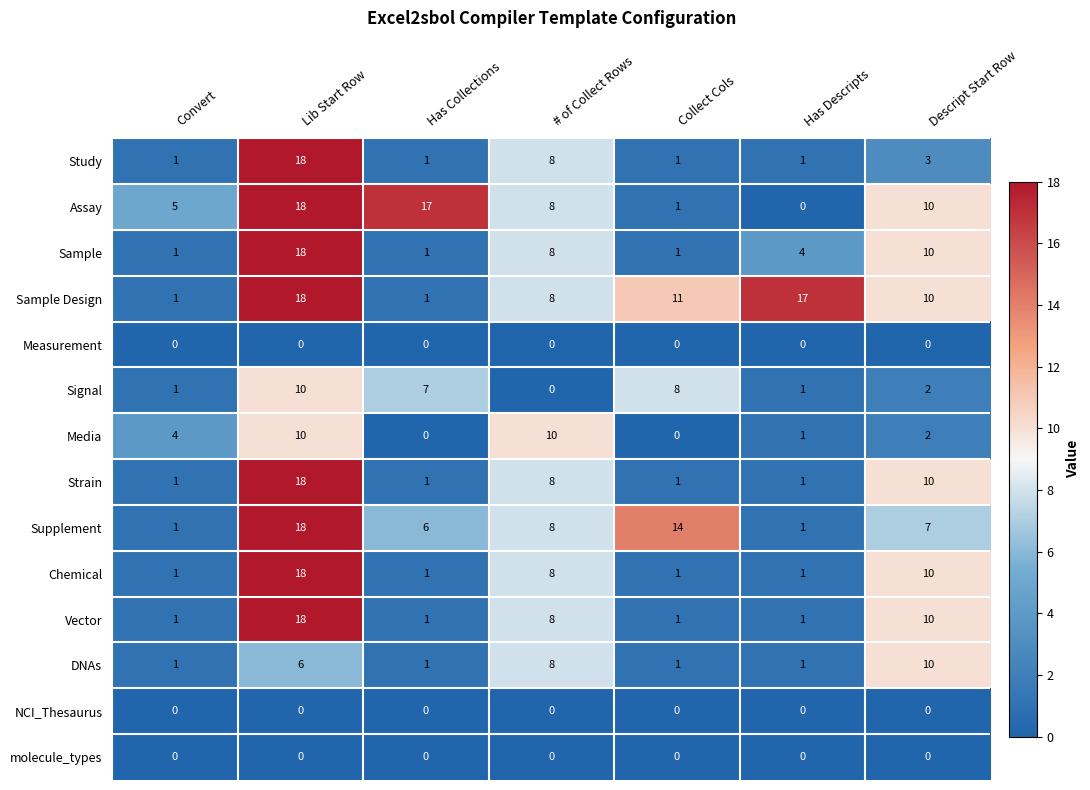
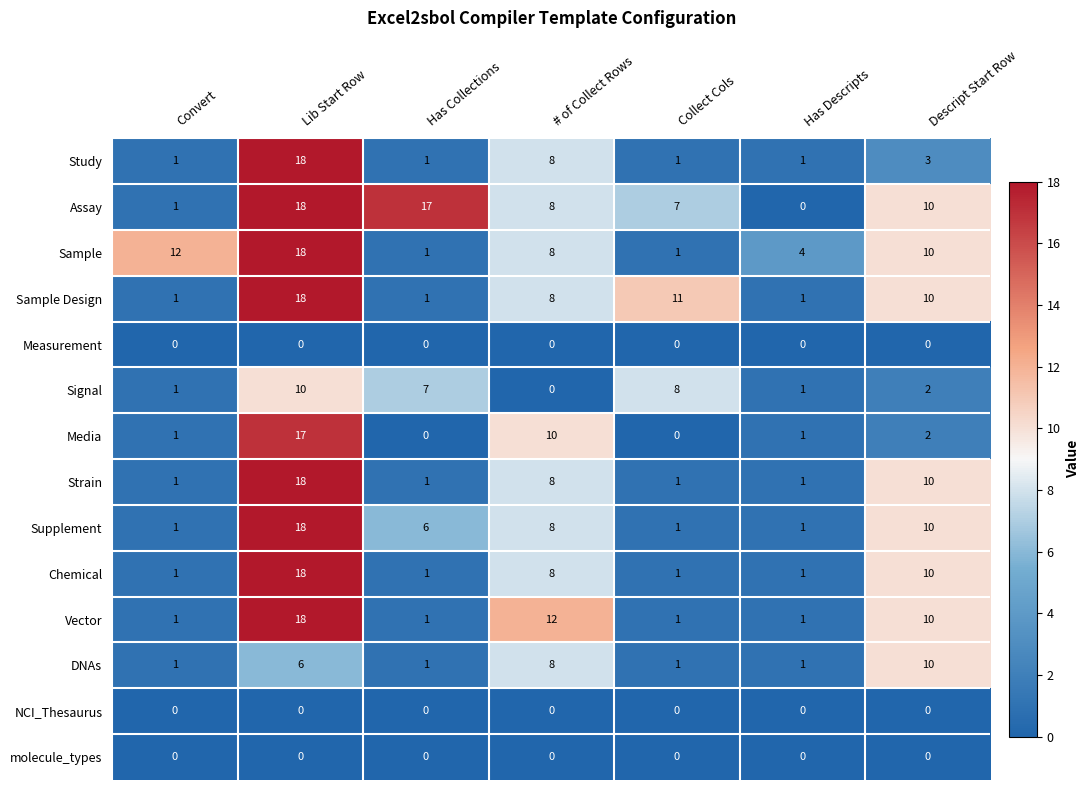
Assay, Convert: 5 -> 1
Assay, Collect Cols: 1 -> 7
Sample, Convert: 1 -> 12
Sample Design, Has Descripts: 17 -> 1
Media, Convert: 4 -> 1
Media, Lib Start Row: 10 -> 17
Supplement, Collect Cols: 14 -> 1
Supplement, Descript Start Row: 7 -> 10
Vector, # of Collect Rows: 8 -> 12
